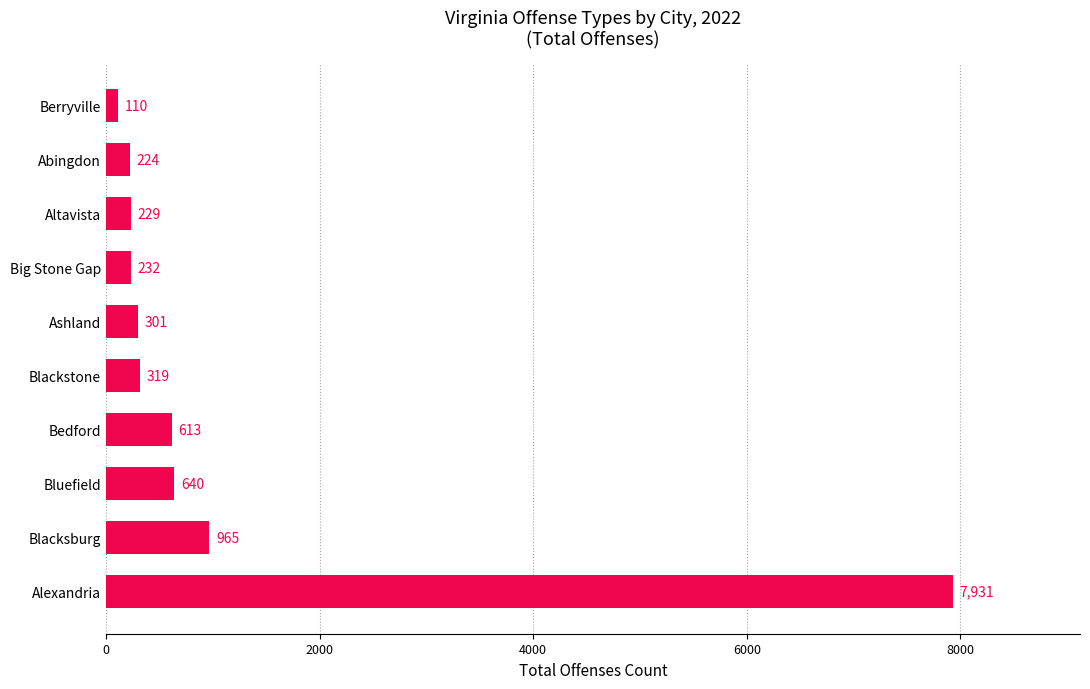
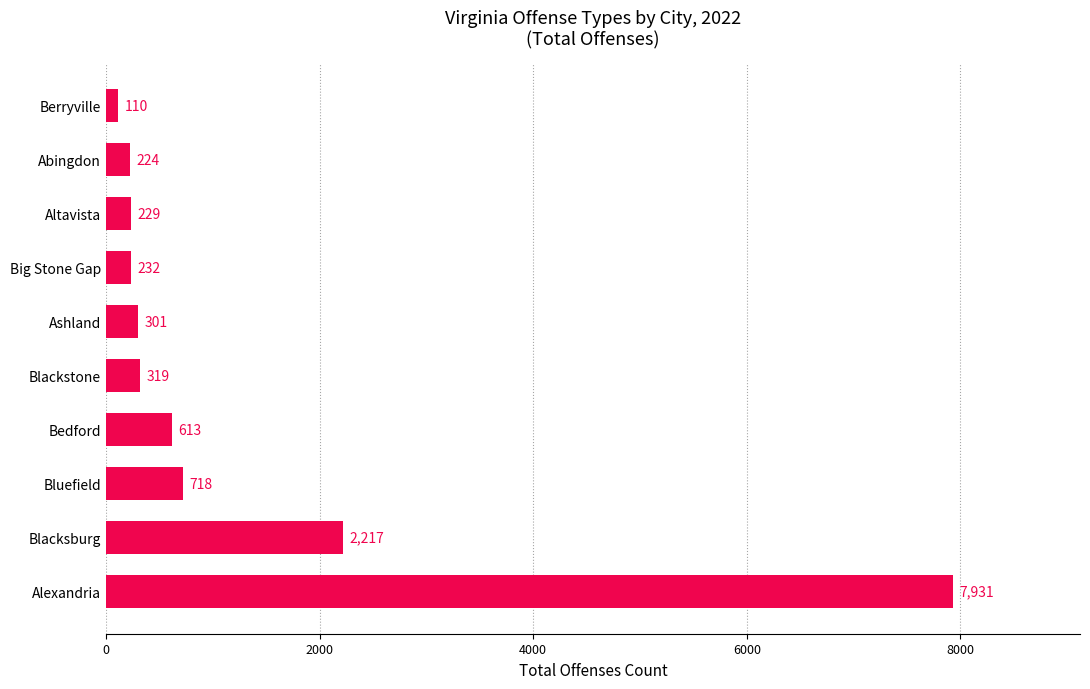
Bluefield: 640 -> 718
Blacksburg: 965 -> 2,217
